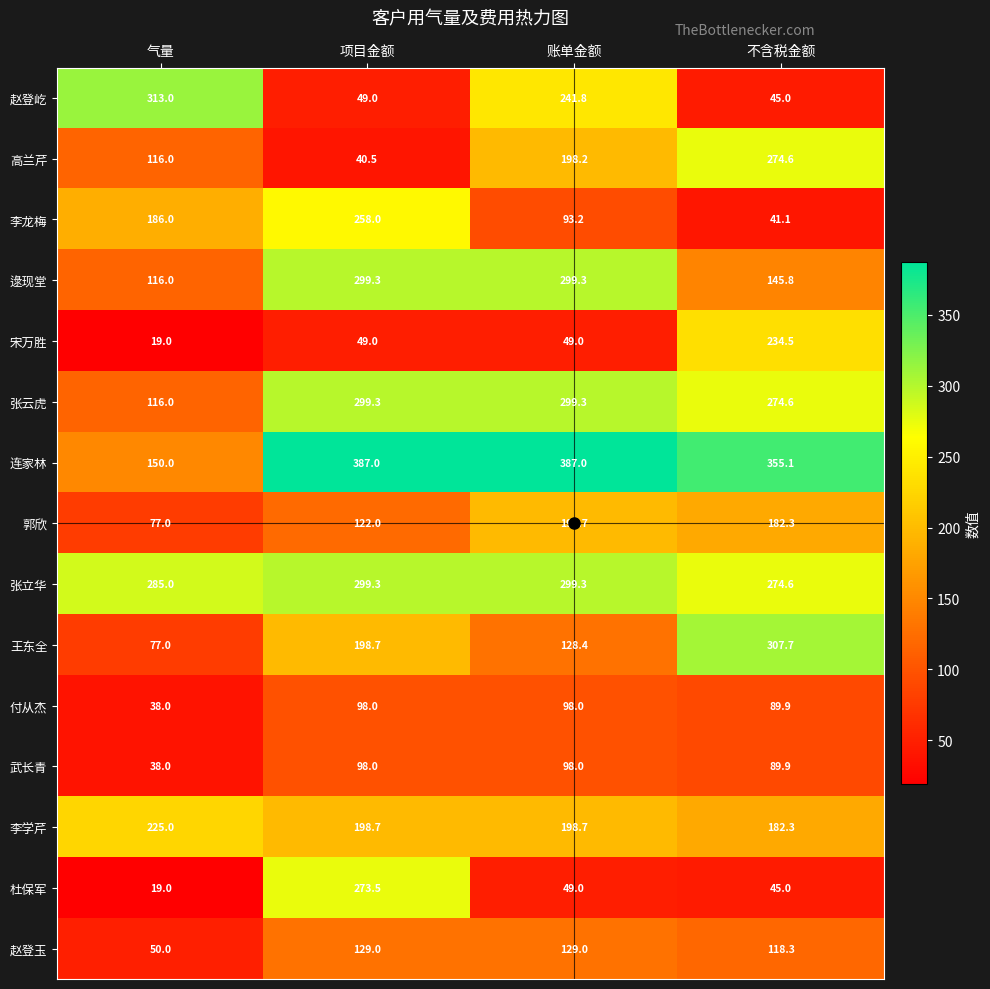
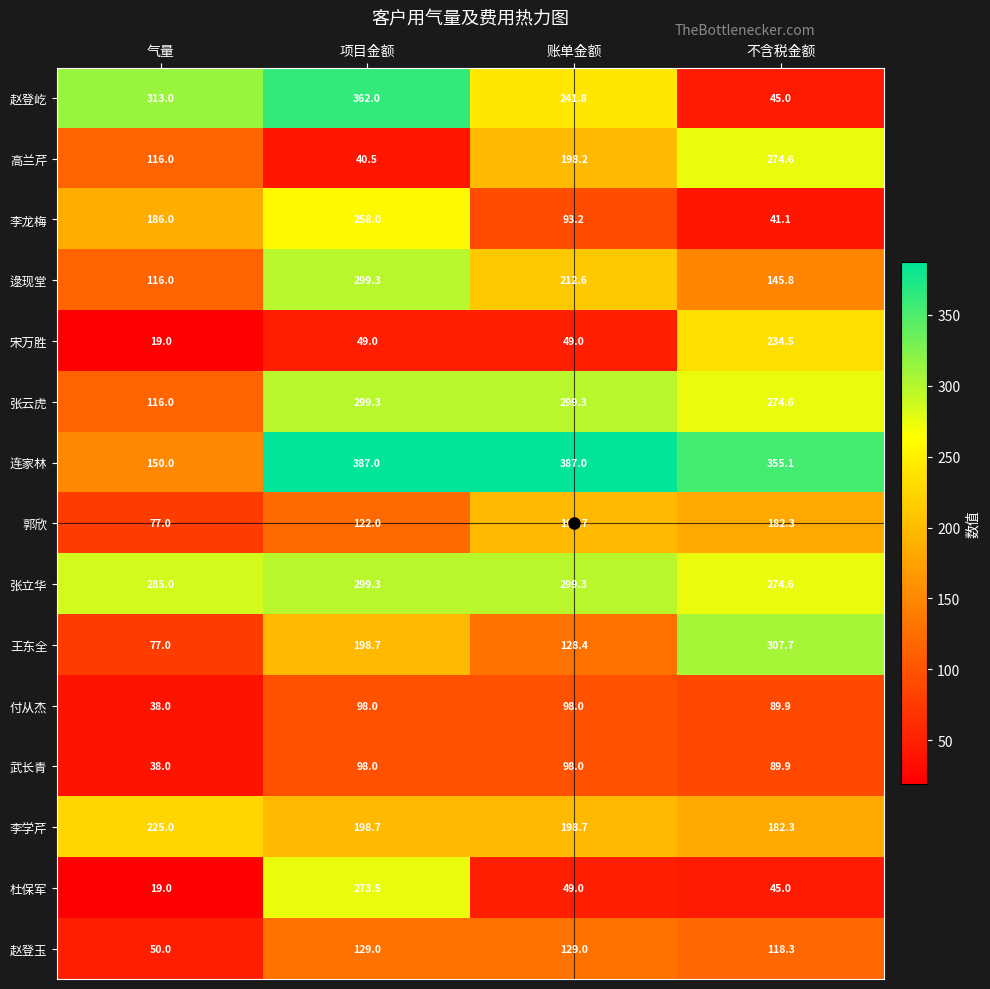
赵登屹, 项目金额: 49.0 -> 362.0
逯现堂, 账单金额: 299.3 -> 212.6
